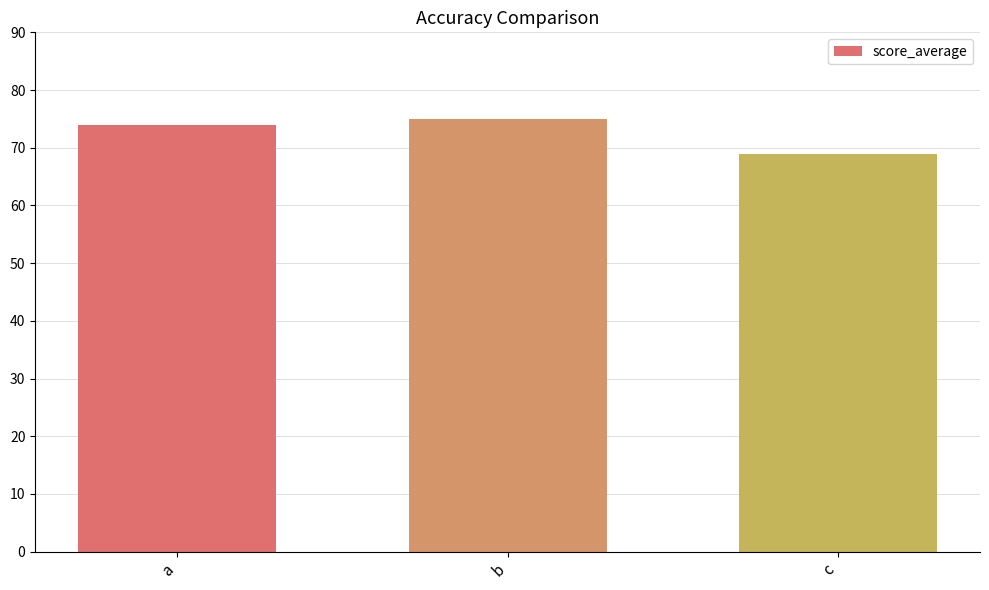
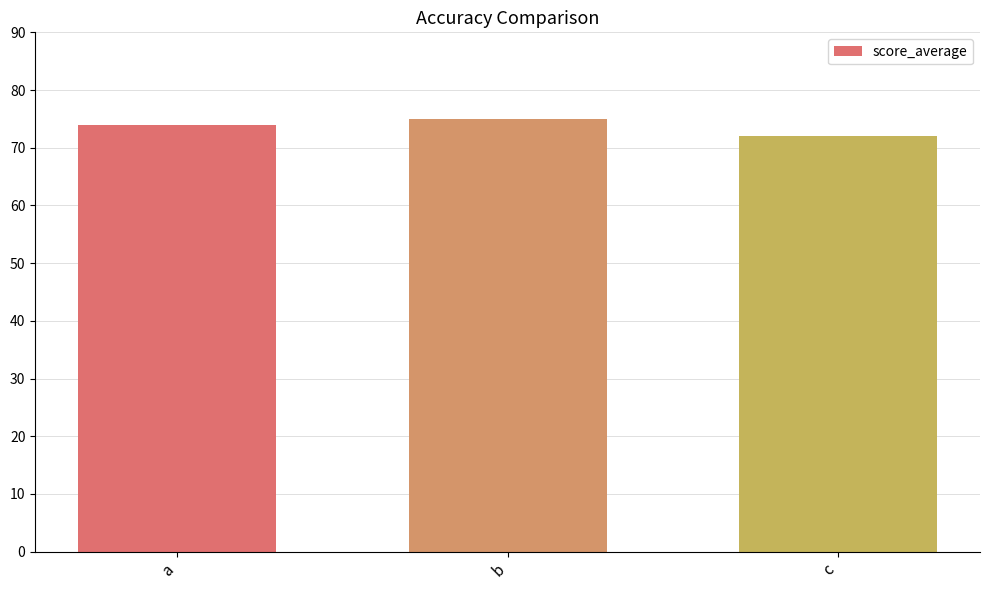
c: 69 -> 72
